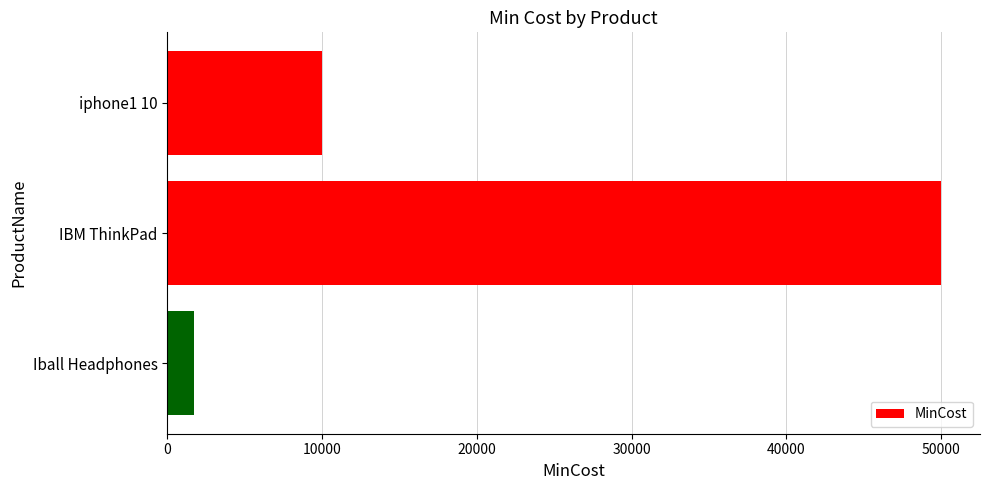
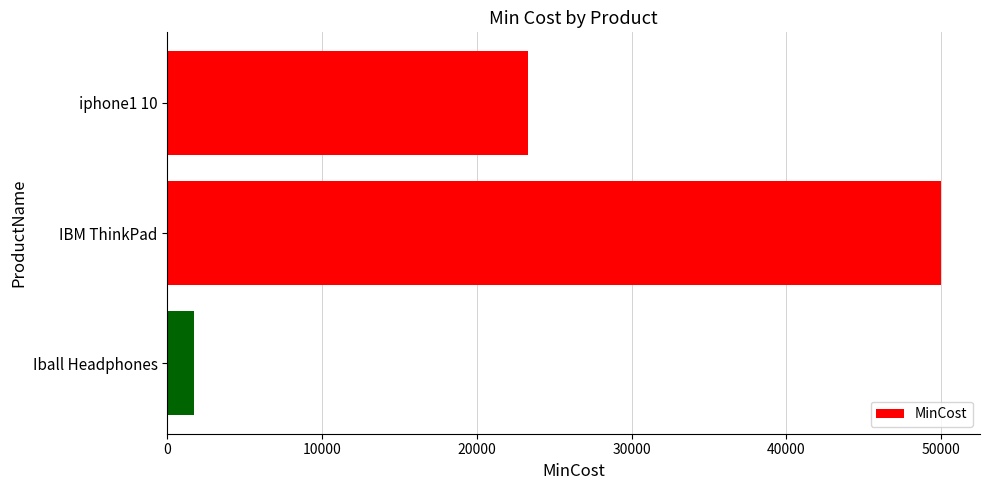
iphone1 10: 10000 -> 23300
